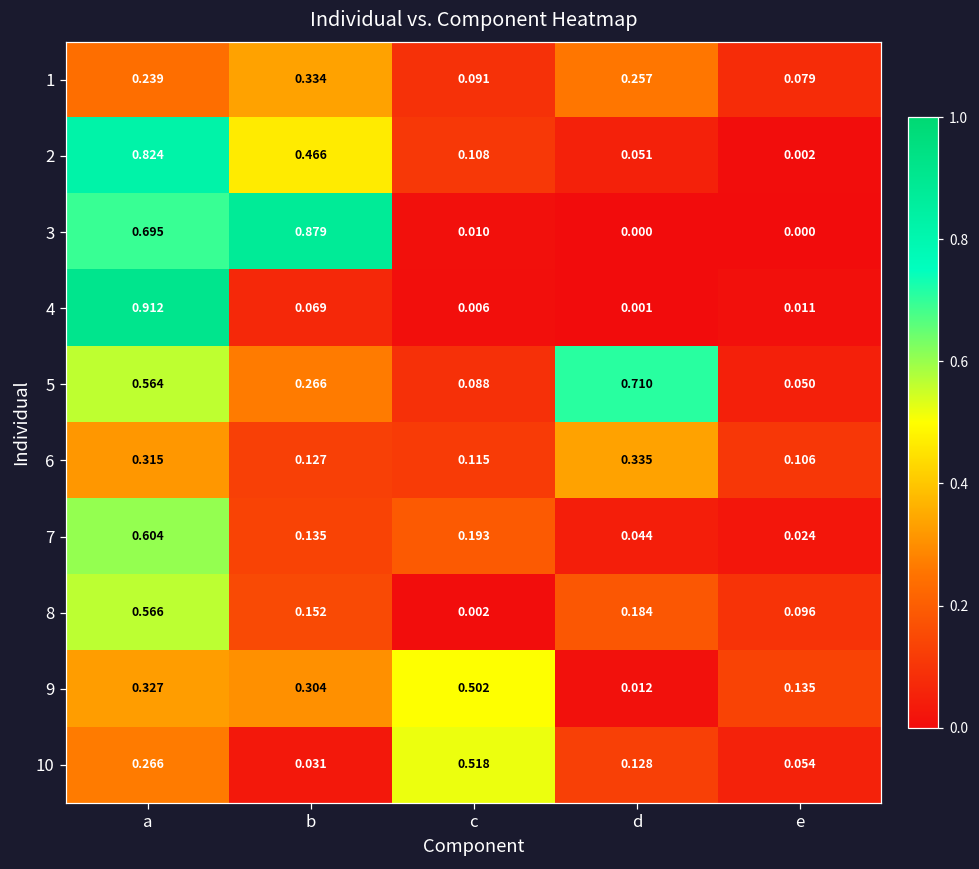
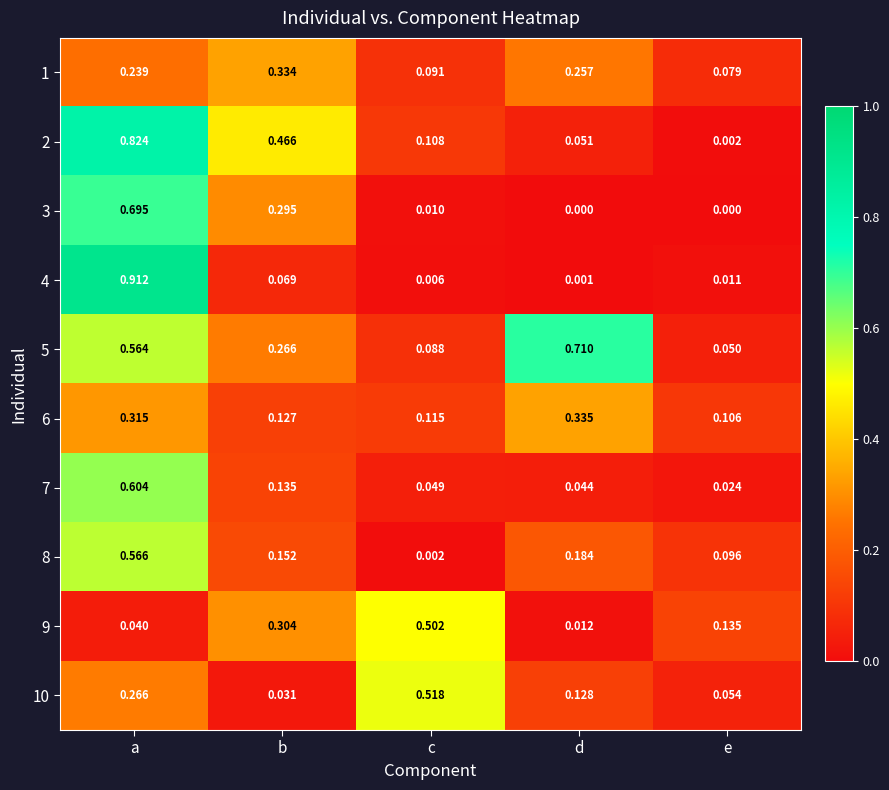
3, b: 0.879 -> 0.295
7, c: 0.193 -> 0.049
9, a: 0.327 -> 0.040
